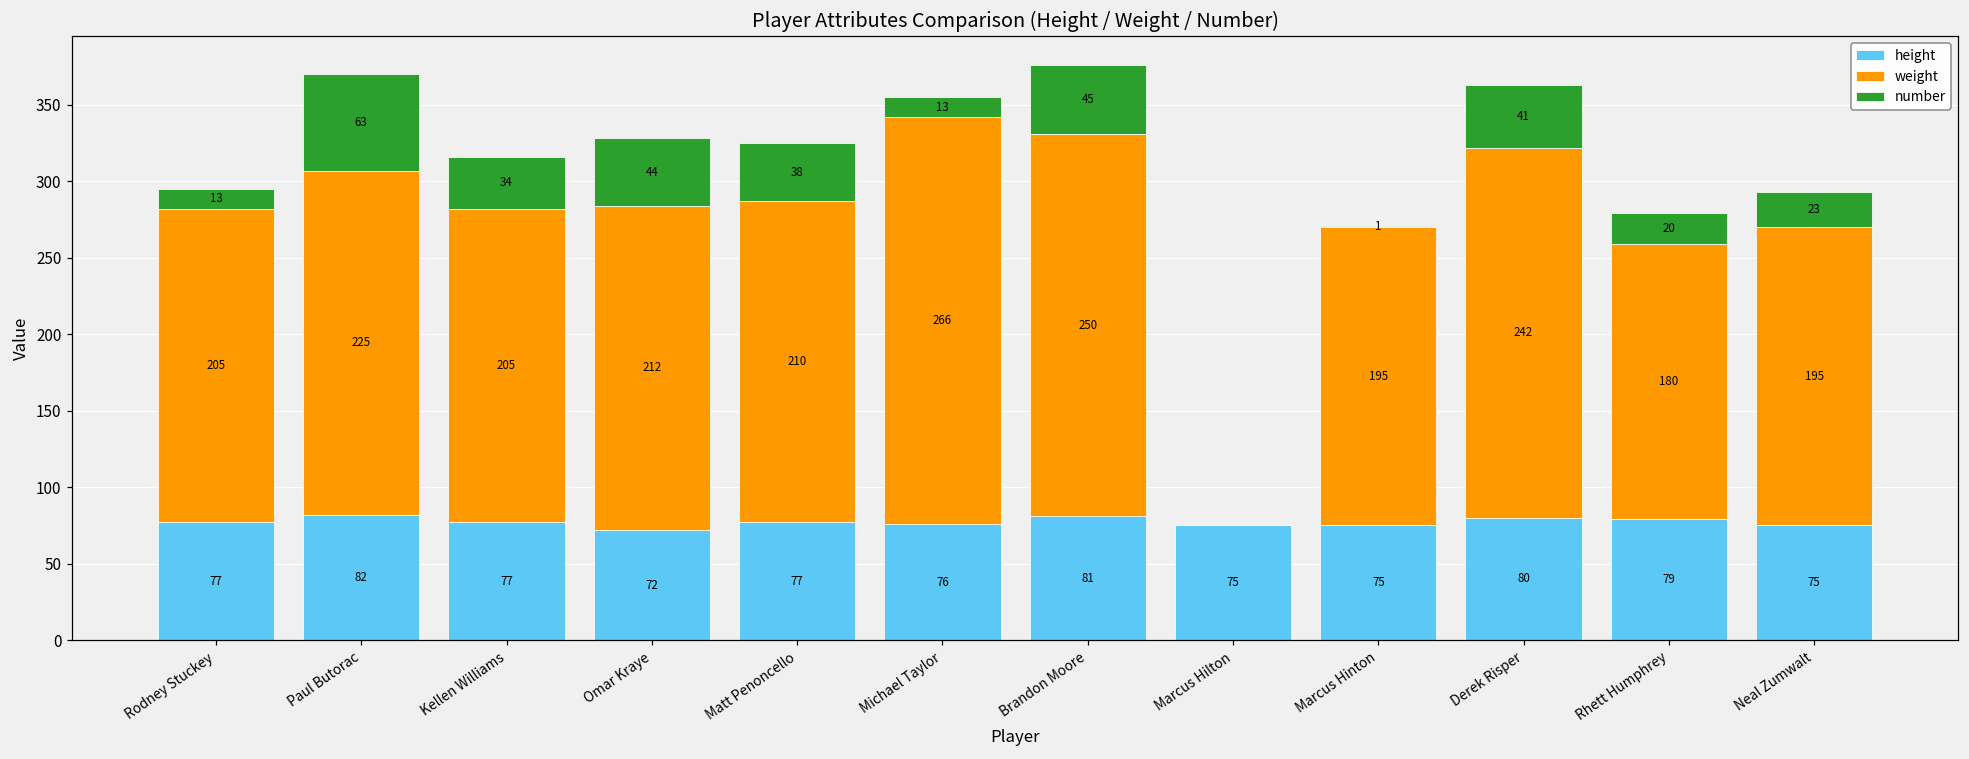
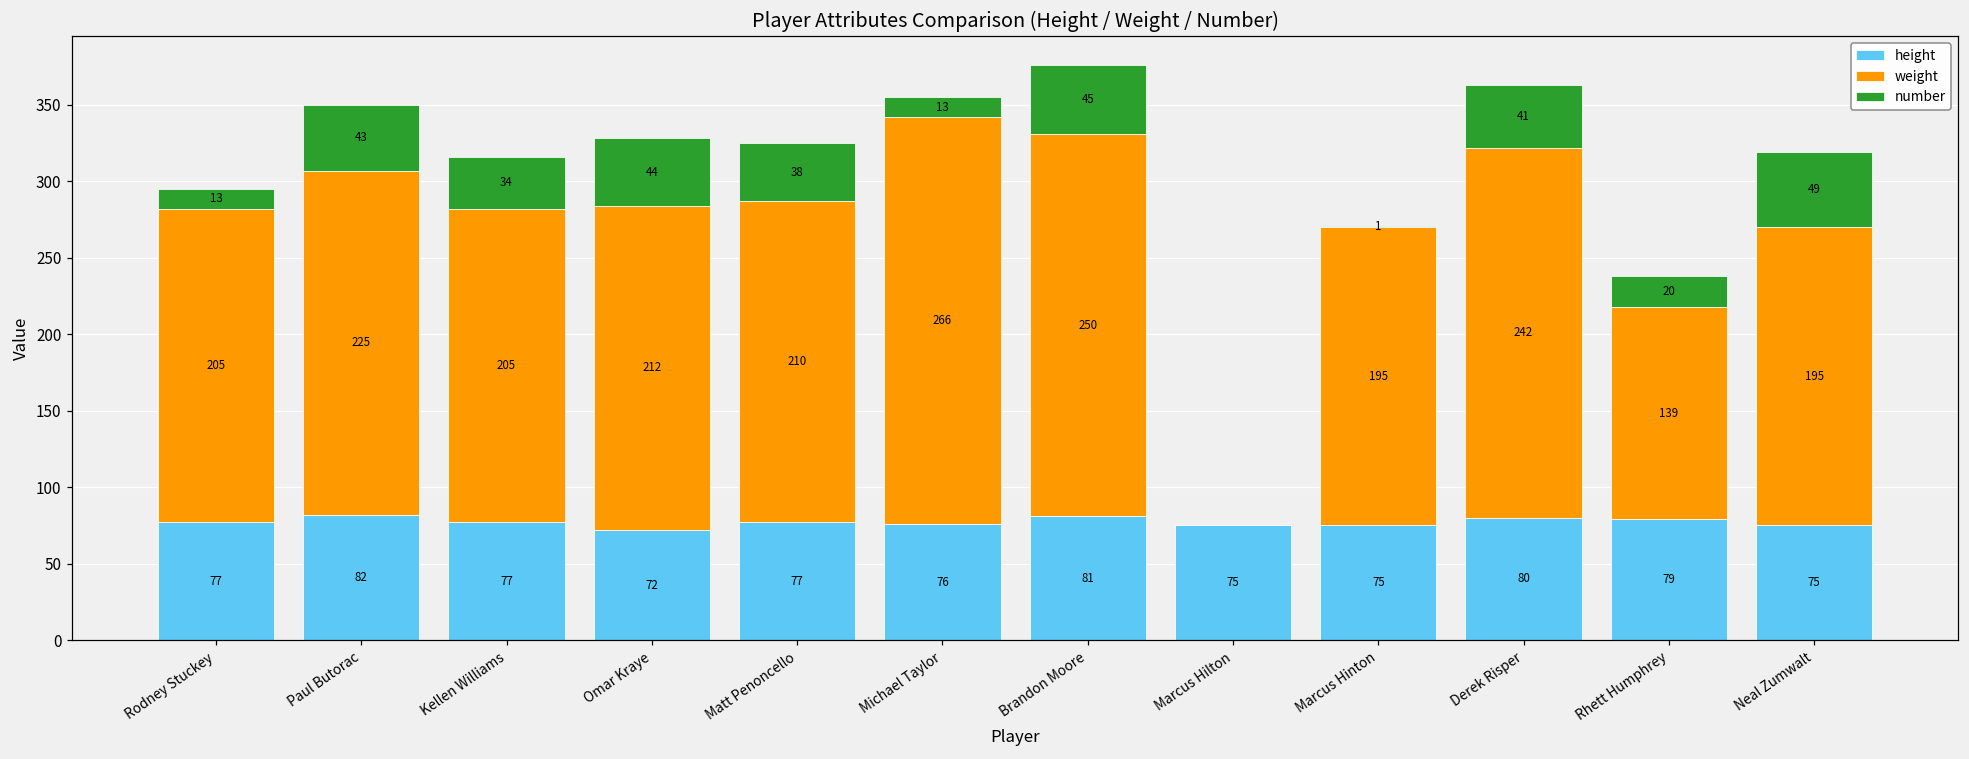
number, Paul Butorac: 63 -> 43
weight, Rhett Humphrey: 180 -> 139
number, Neal Zumwalt: 23 -> 49
